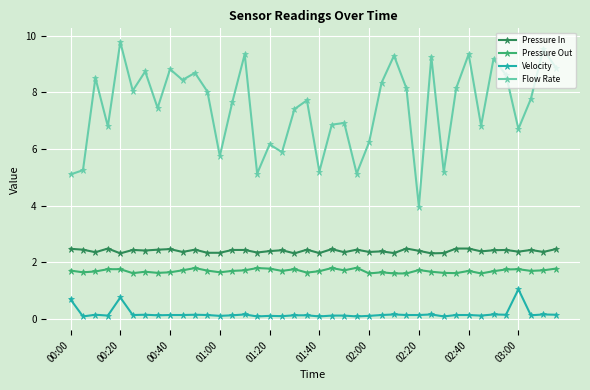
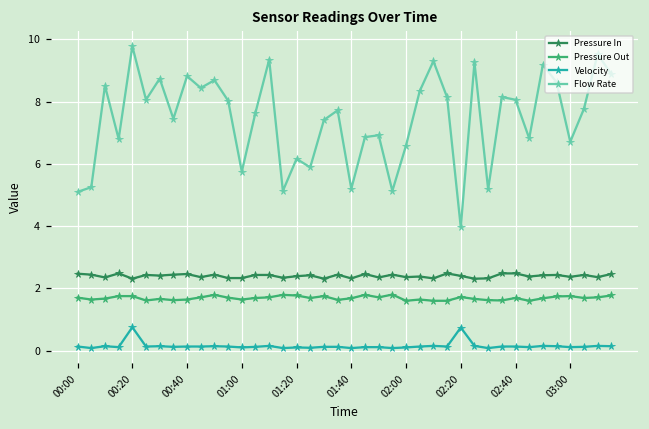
Velocity, 00:00: 0.7 -> 0.1
Flow Rate, 02:00: 6.2 -> 6.6
Velocity, 02:20: 0.1 -> 0.7
Flow Rate, 02:40: 9.4 -> 8.1
Velocity, 03:00: 1.0 -> 0.1
